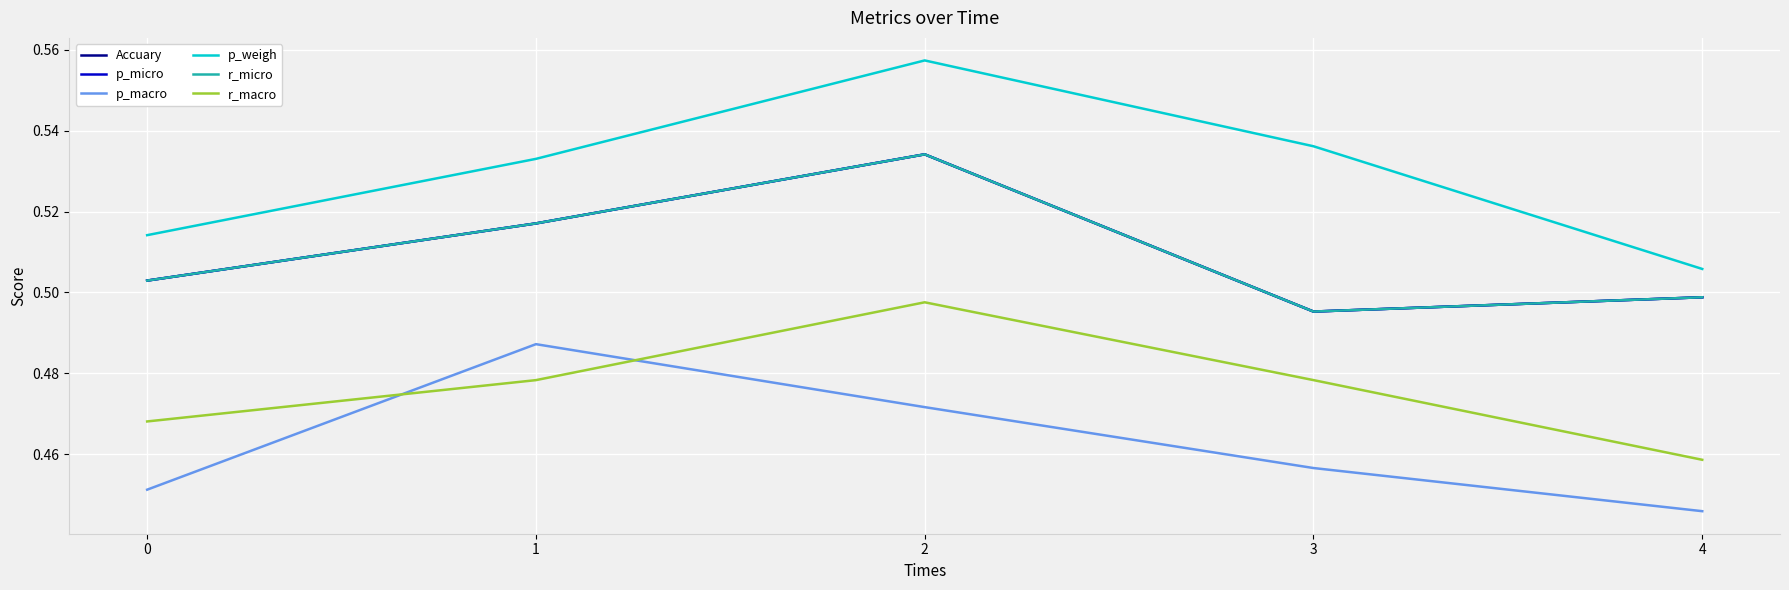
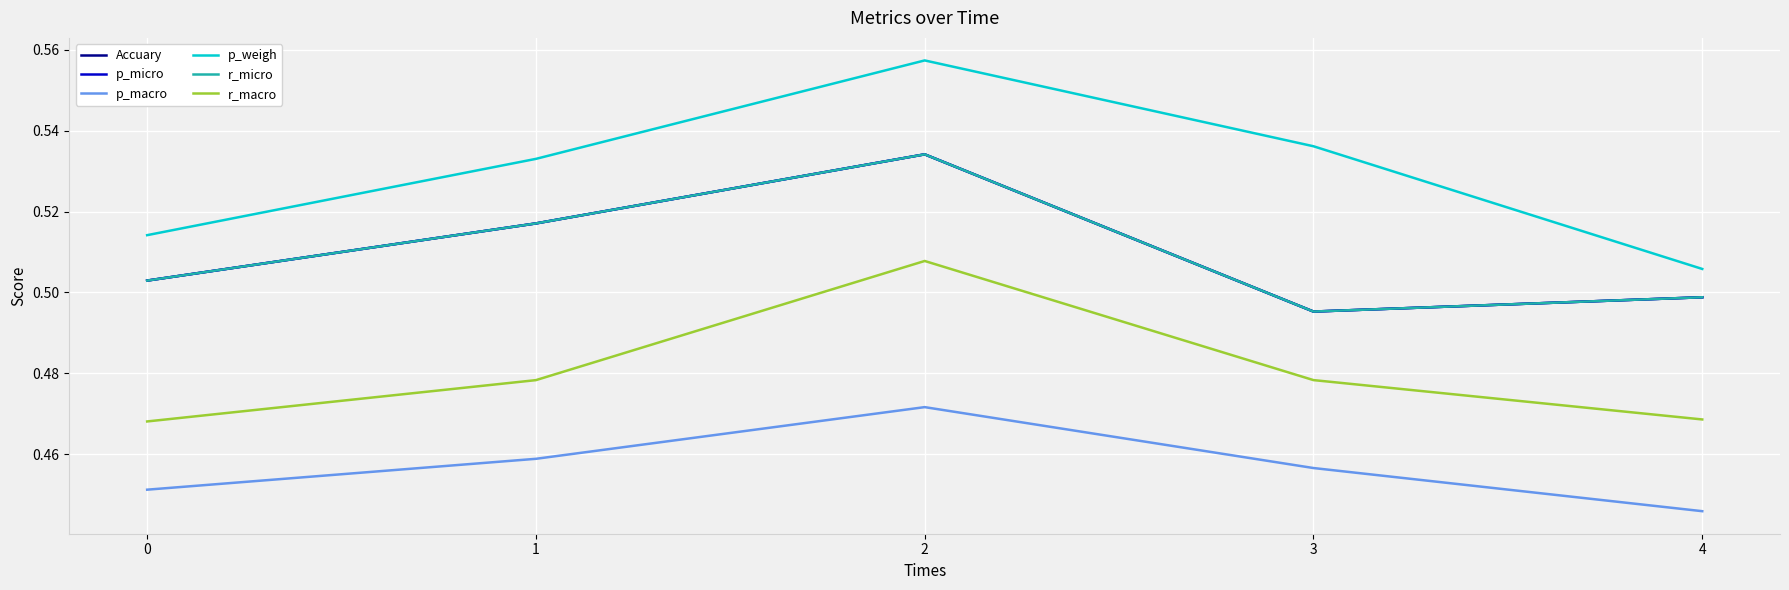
p_macro, 1: 0.487 -> 0.459
r_macro, 2: 0.498 -> 0.508
r_macro, 4: 0.459 -> 0.469
